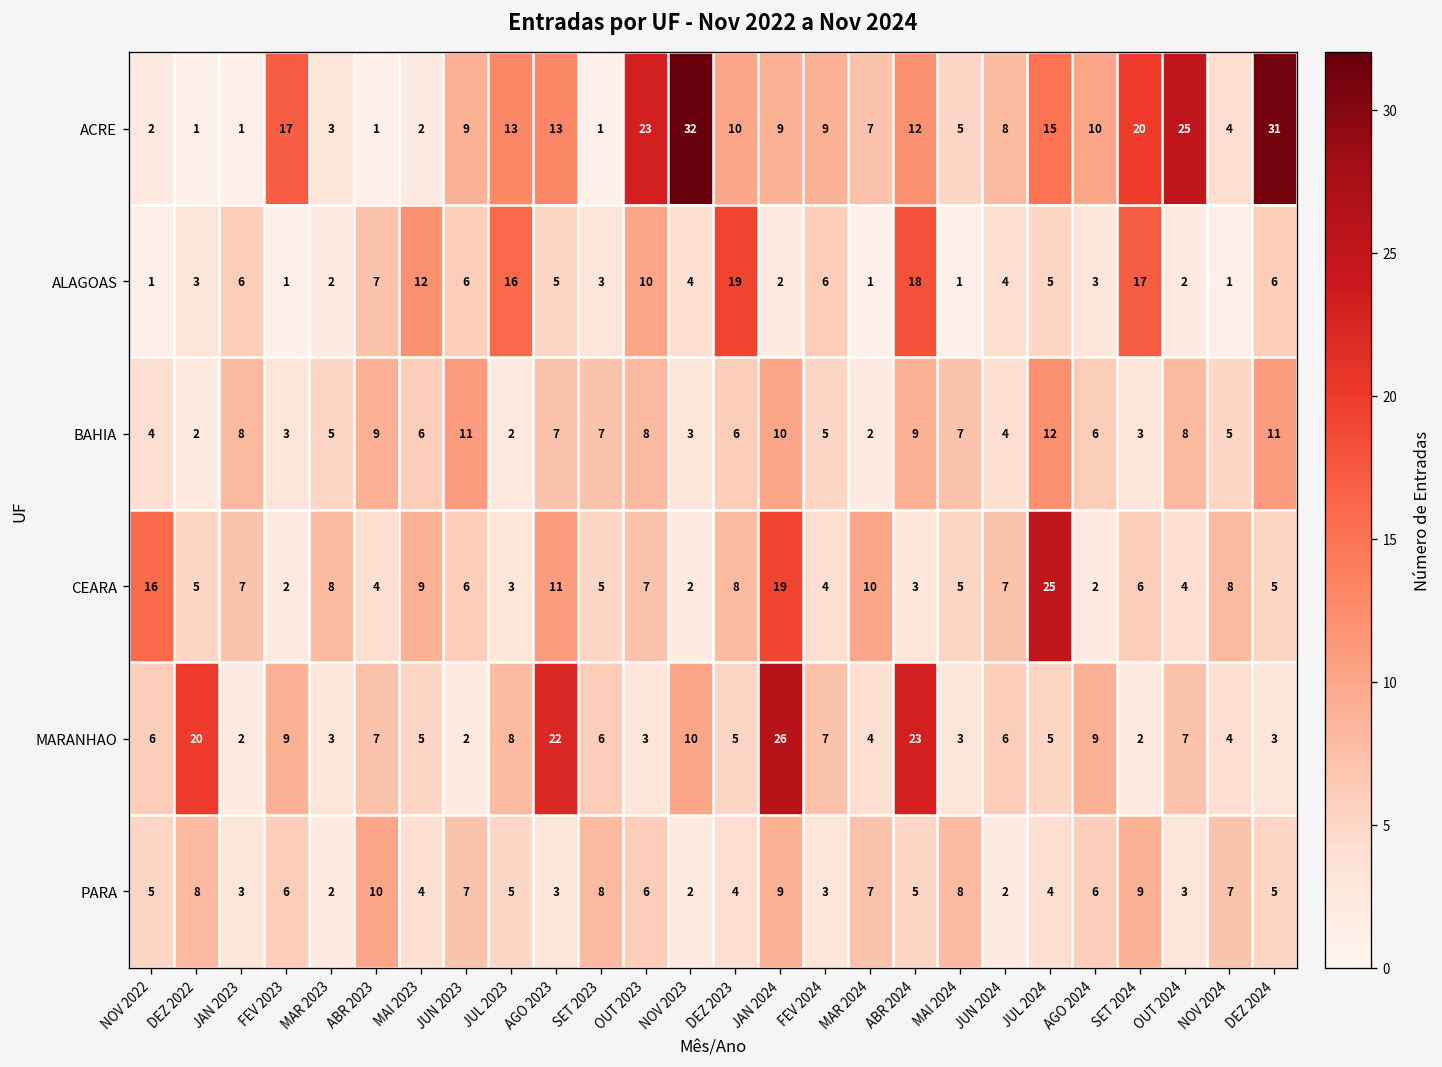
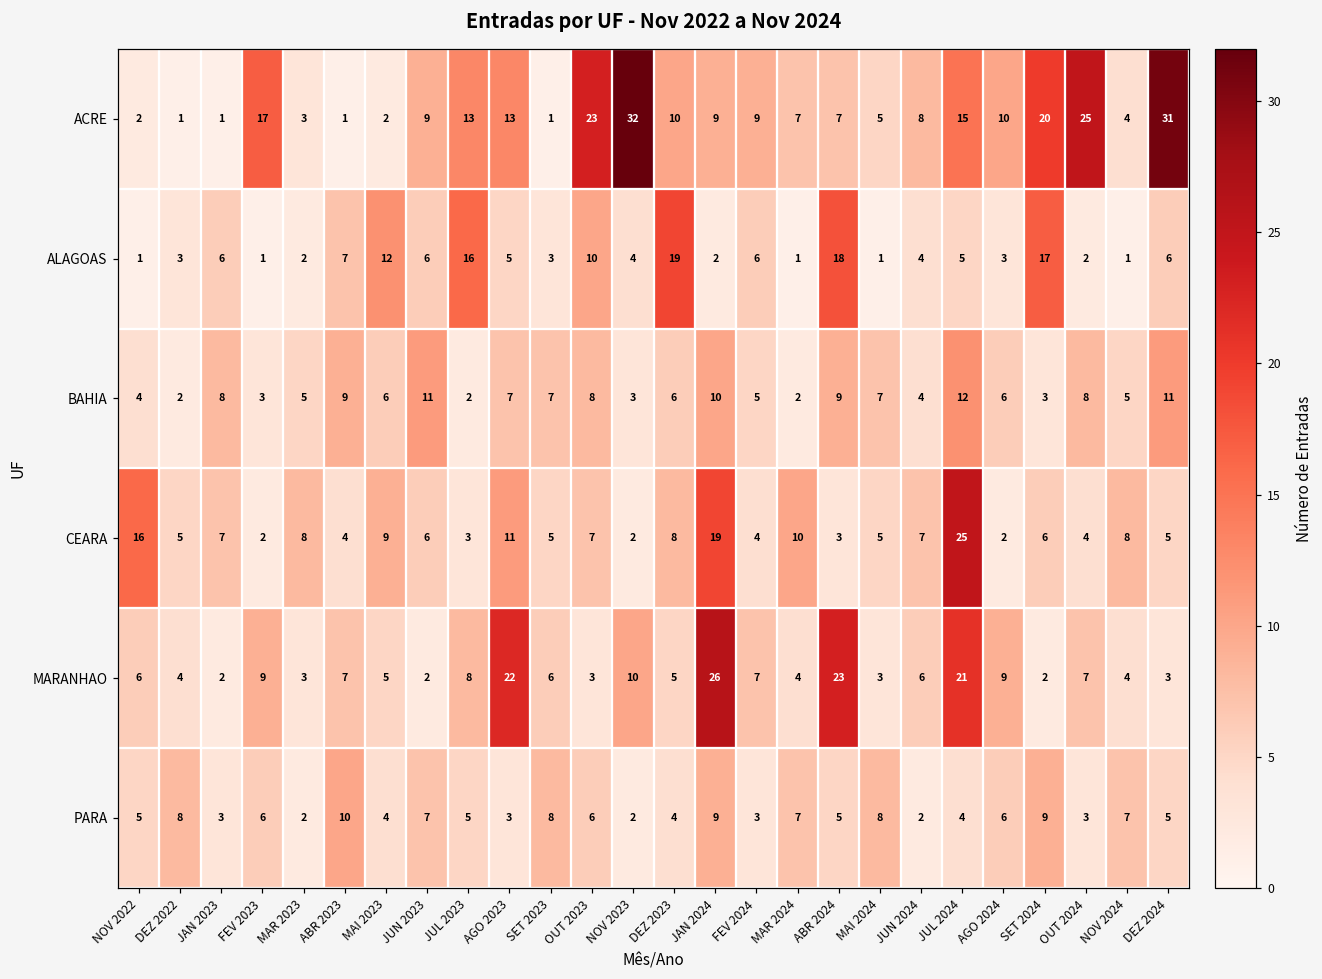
ACRE, ABR 2024: 12 -> 7
MARANHAO, DEZ 2022: 20 -> 4
MARANHAO, JUL 2024: 5 -> 21
